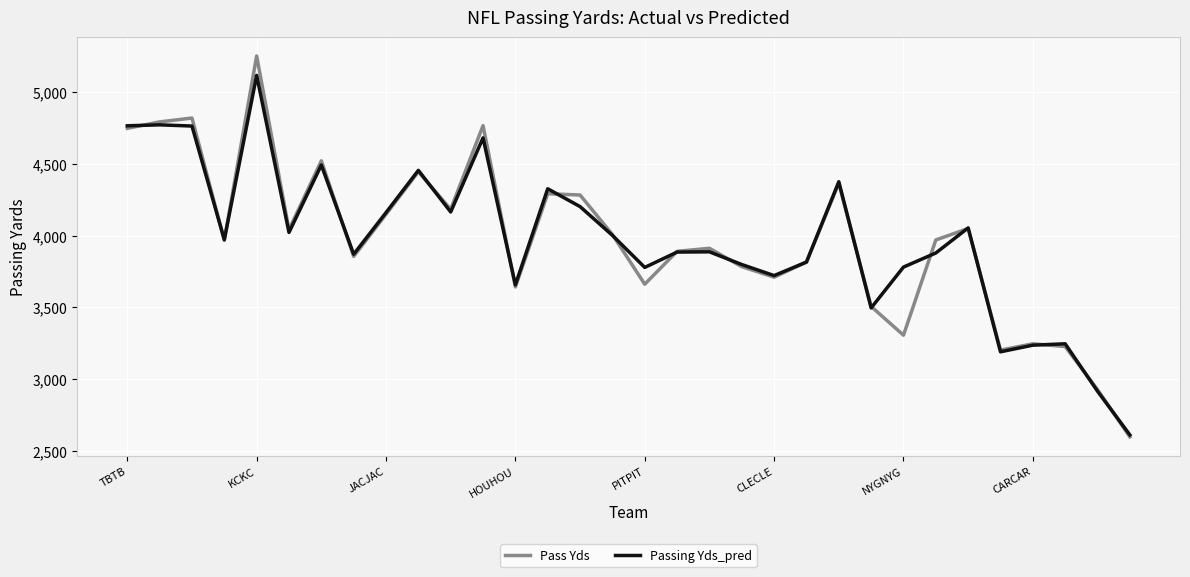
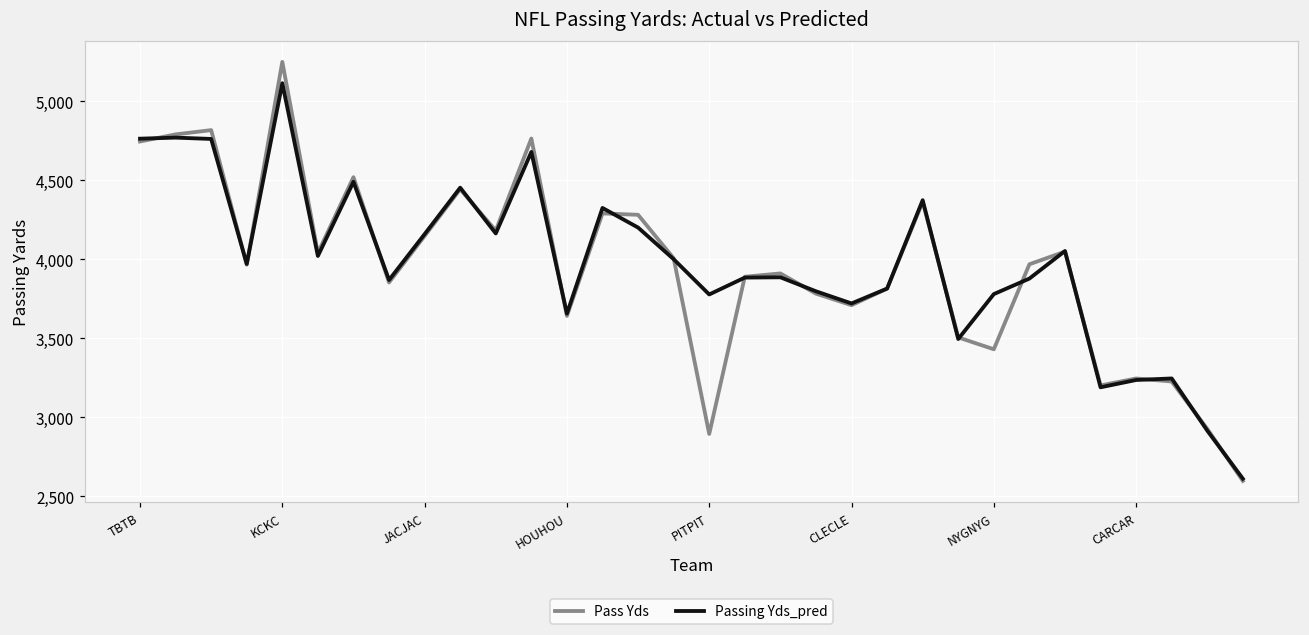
Pass Yds, PITPIT: 3,660 -> 2,900
Pass Yds, NYGNYG: 3,310 -> 3,430
